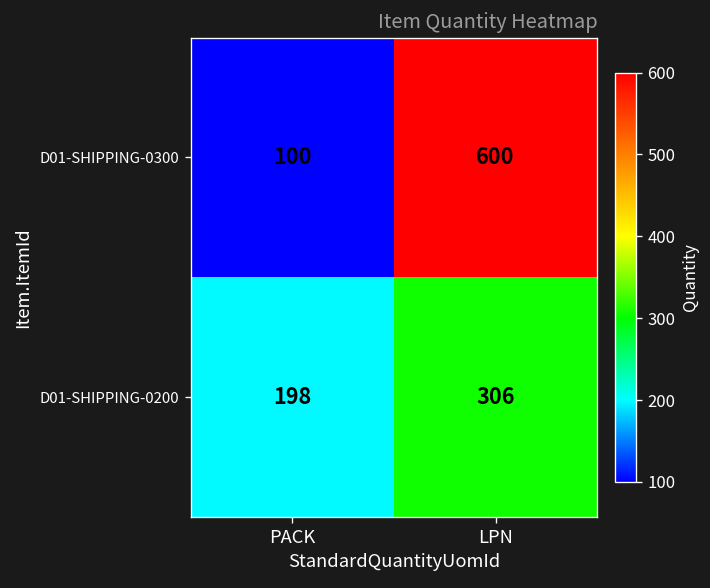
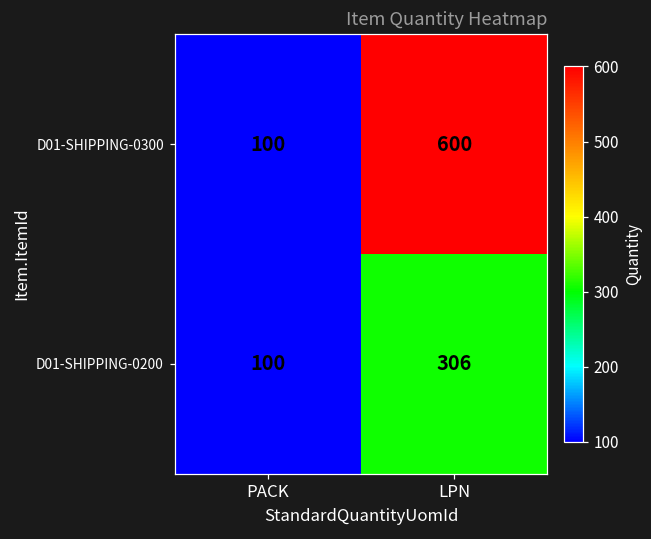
D01-SHIPPING-0200, PACK: 198 -> 100
